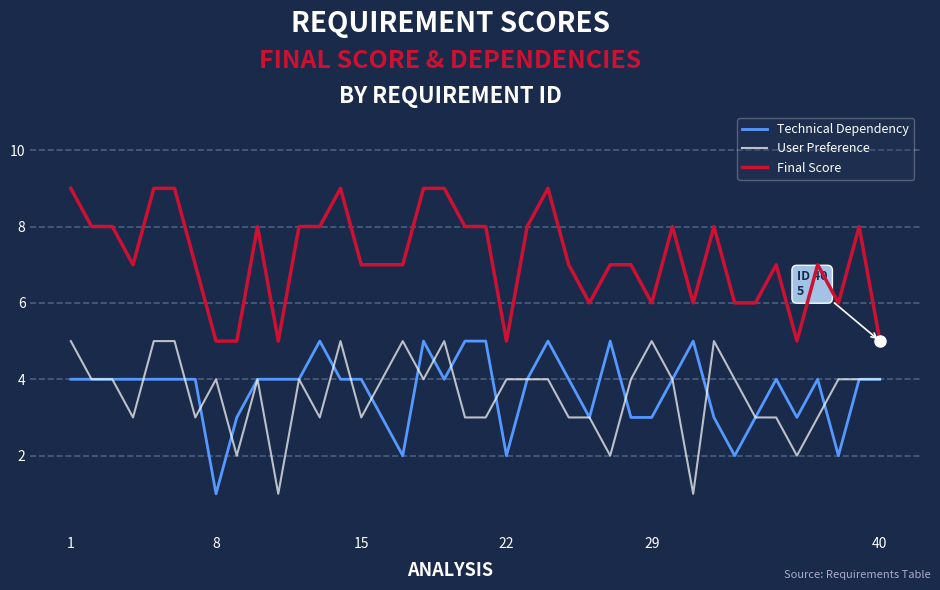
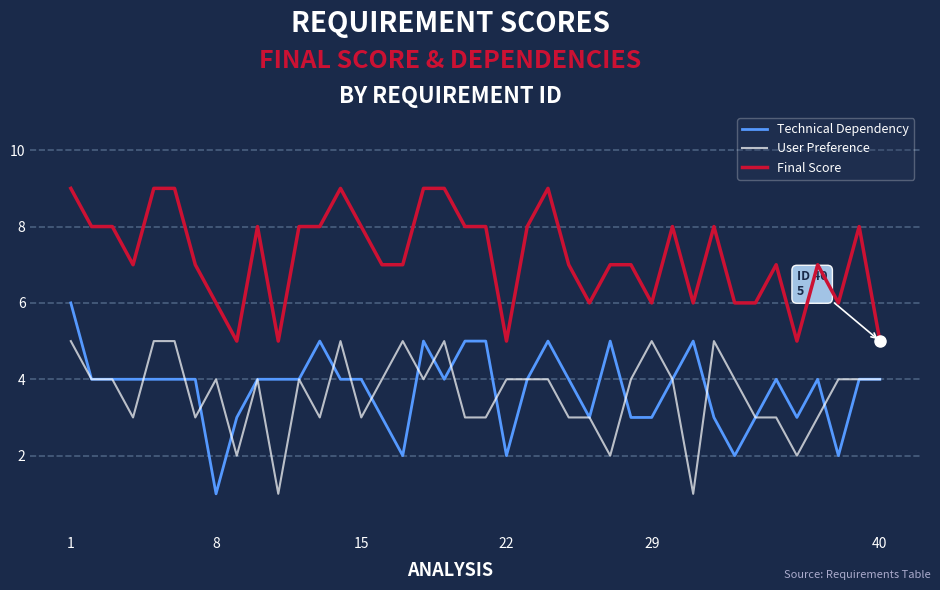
Technical Dependency, 1: 4 -> 6
Final Score, 8: 5 -> 6
Final Score, 15: 7 -> 8
